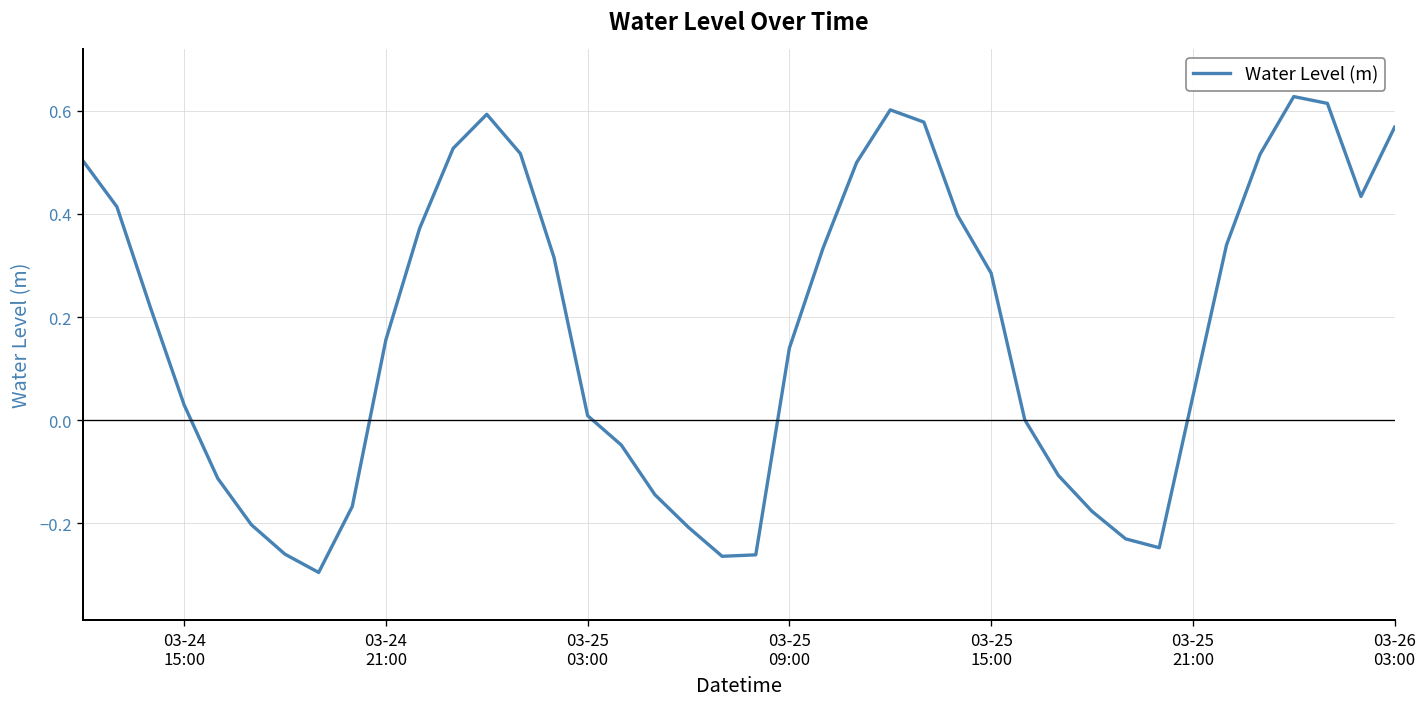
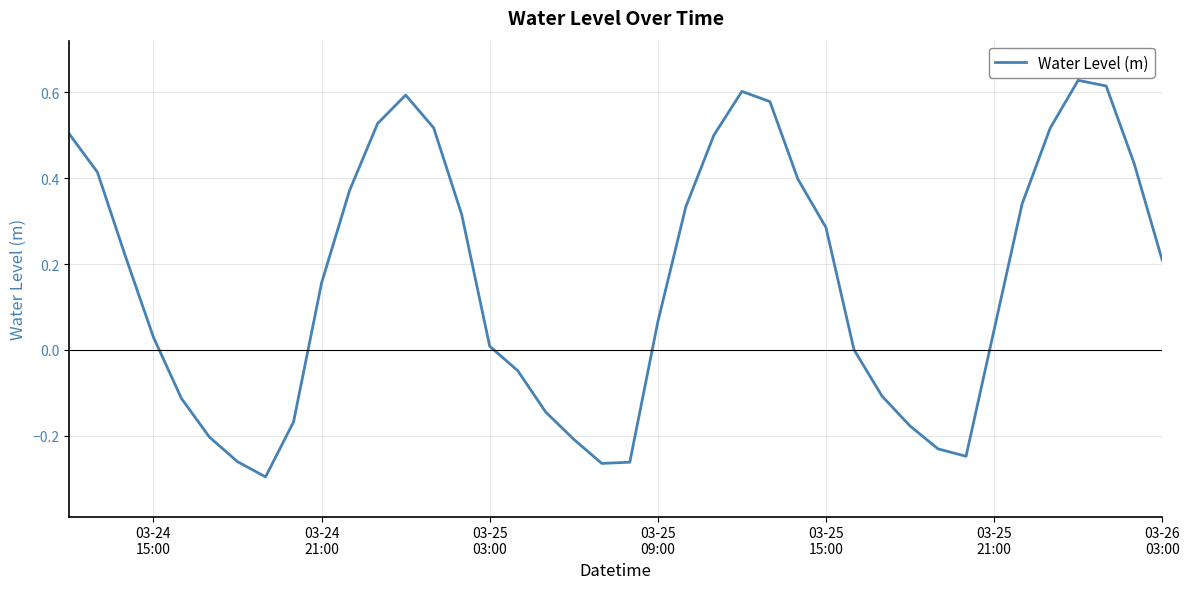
03-25 09:00: 0.14 -> 0.07
03-26 03:00: 0.57 -> 0.21
